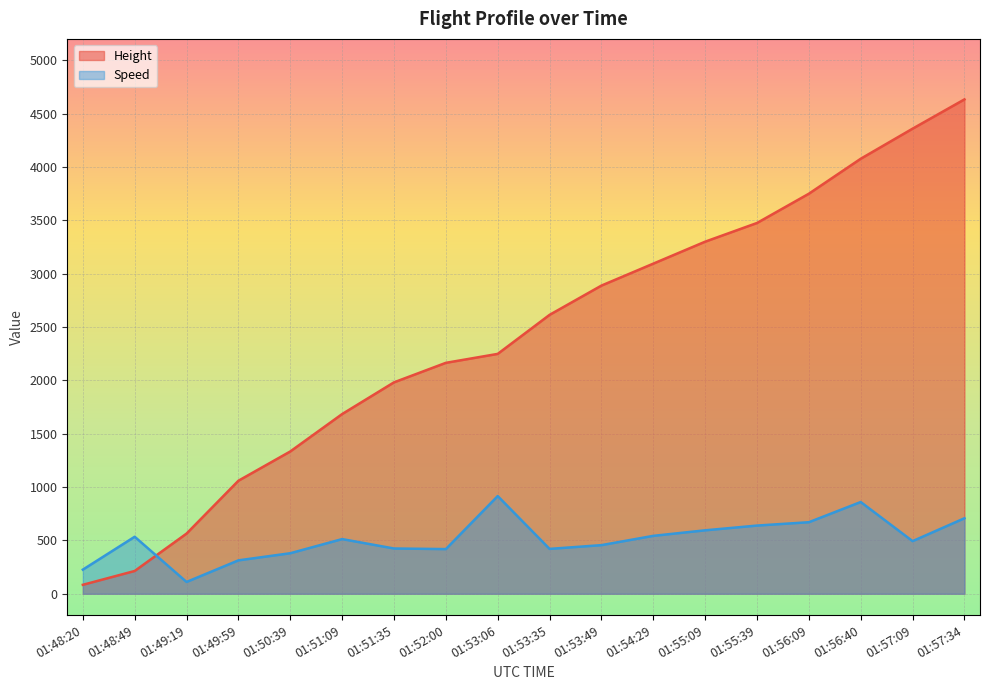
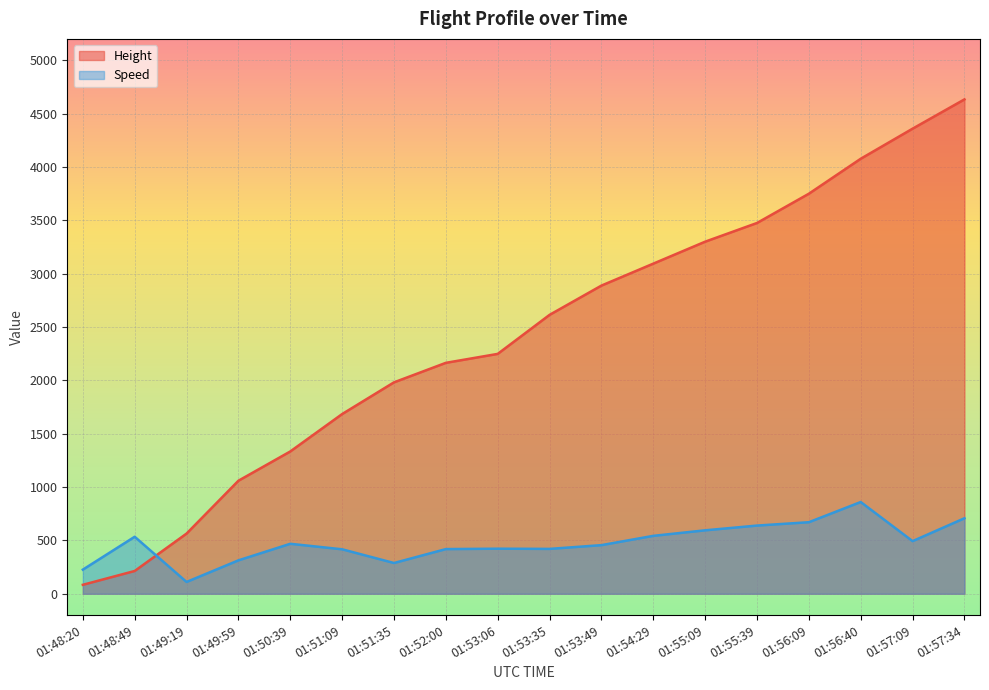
Speed, 01:50:39: 380 -> 470
Speed, 01:51:09: 510 -> 420
Speed, 01:51:35: 420 -> 290
Speed, 01:53:06: 920 -> 420
